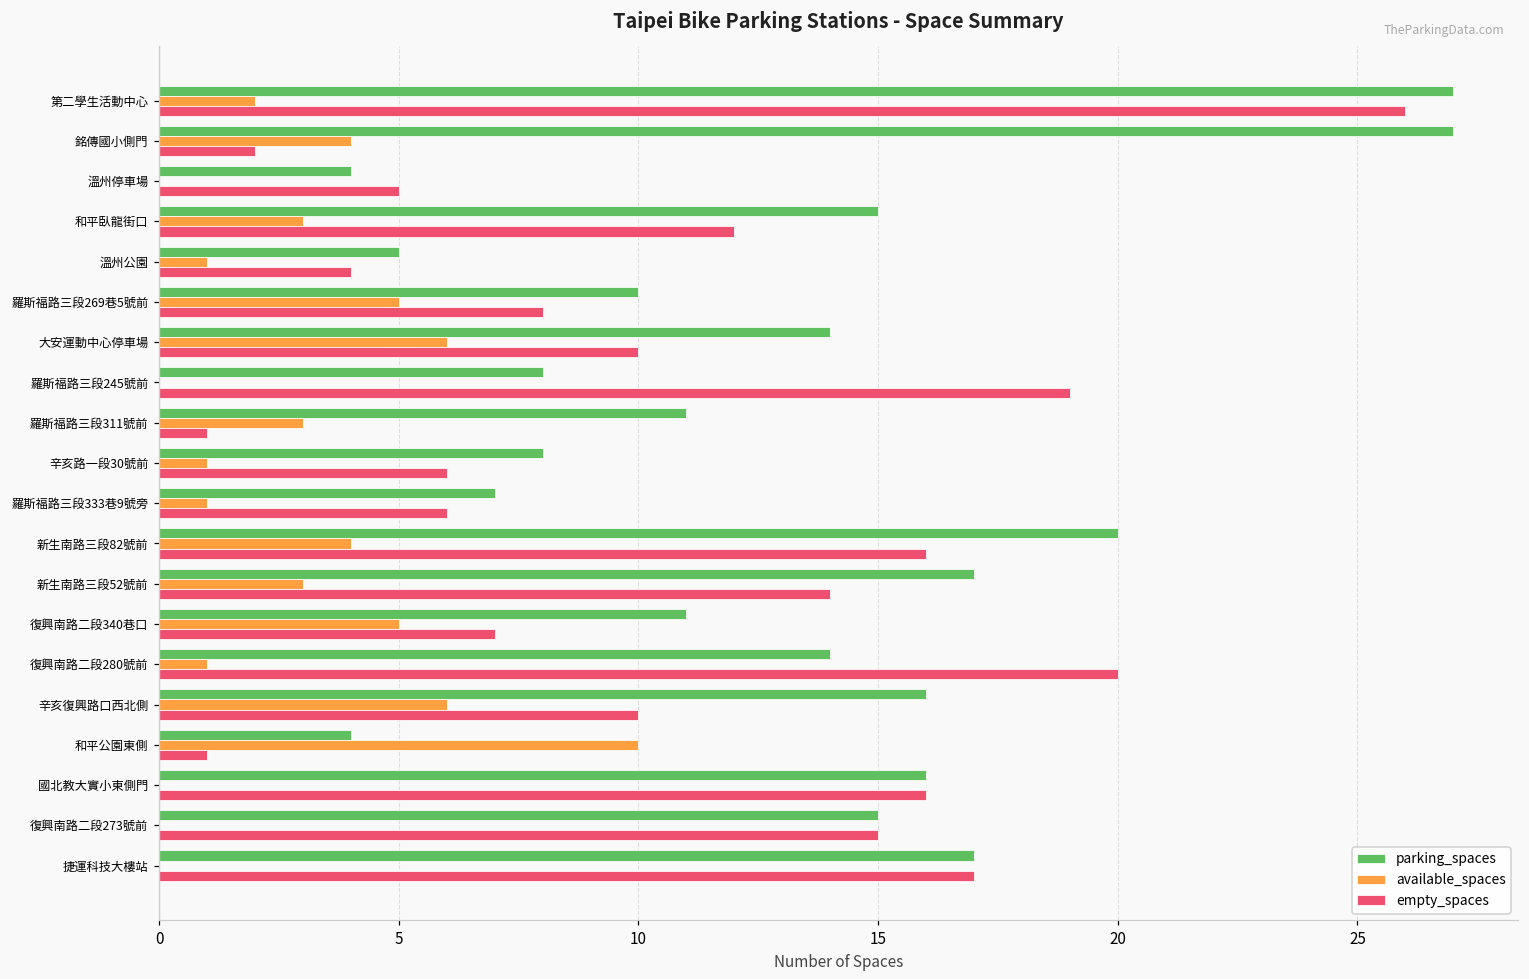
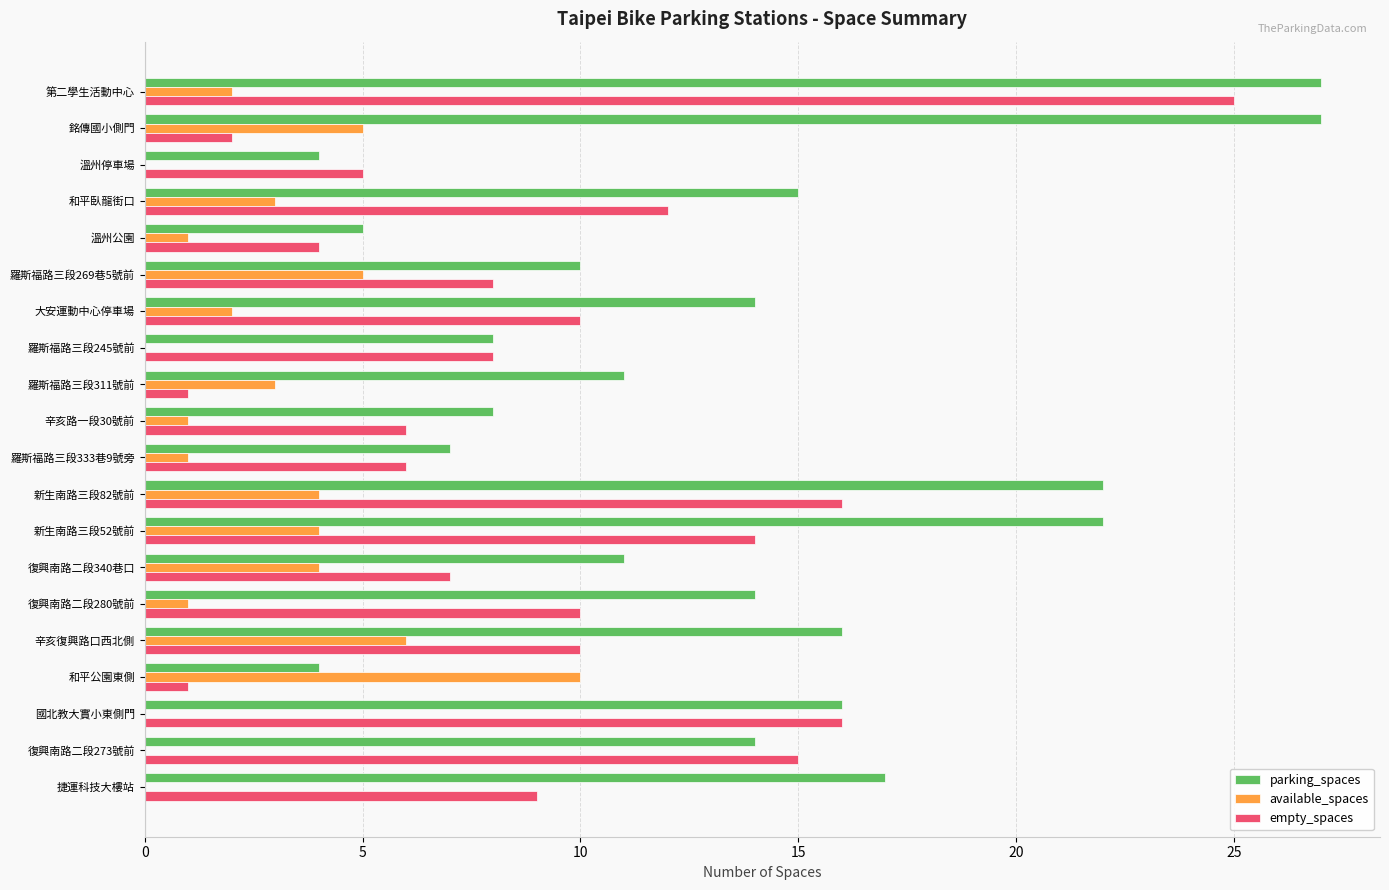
empty_spaces, 第二學生活動中心: 26 -> 25
available_spaces, 銘傳國小側門: 4 -> 5
available_spaces, 大安運動中心停車場: 6 -> 2
empty_spaces, 羅斯福路三段245號前: 19 -> 8
parking_spaces, 新生南路三段82號前: 20 -> 22
parking_spaces, 新生南路三段52號前: 17 -> 22
available_spaces, 新生南路三段52號前: 3 -> 4
available_spaces, 復興南路二段340巷口: 5 -> 4
empty_spaces, 復興南路二段280號前: 20 -> 10
parking_spaces, 復興南路二段273號前: 15 -> 14
empty_spaces, 捷運科技大樓站: 17 -> 9
